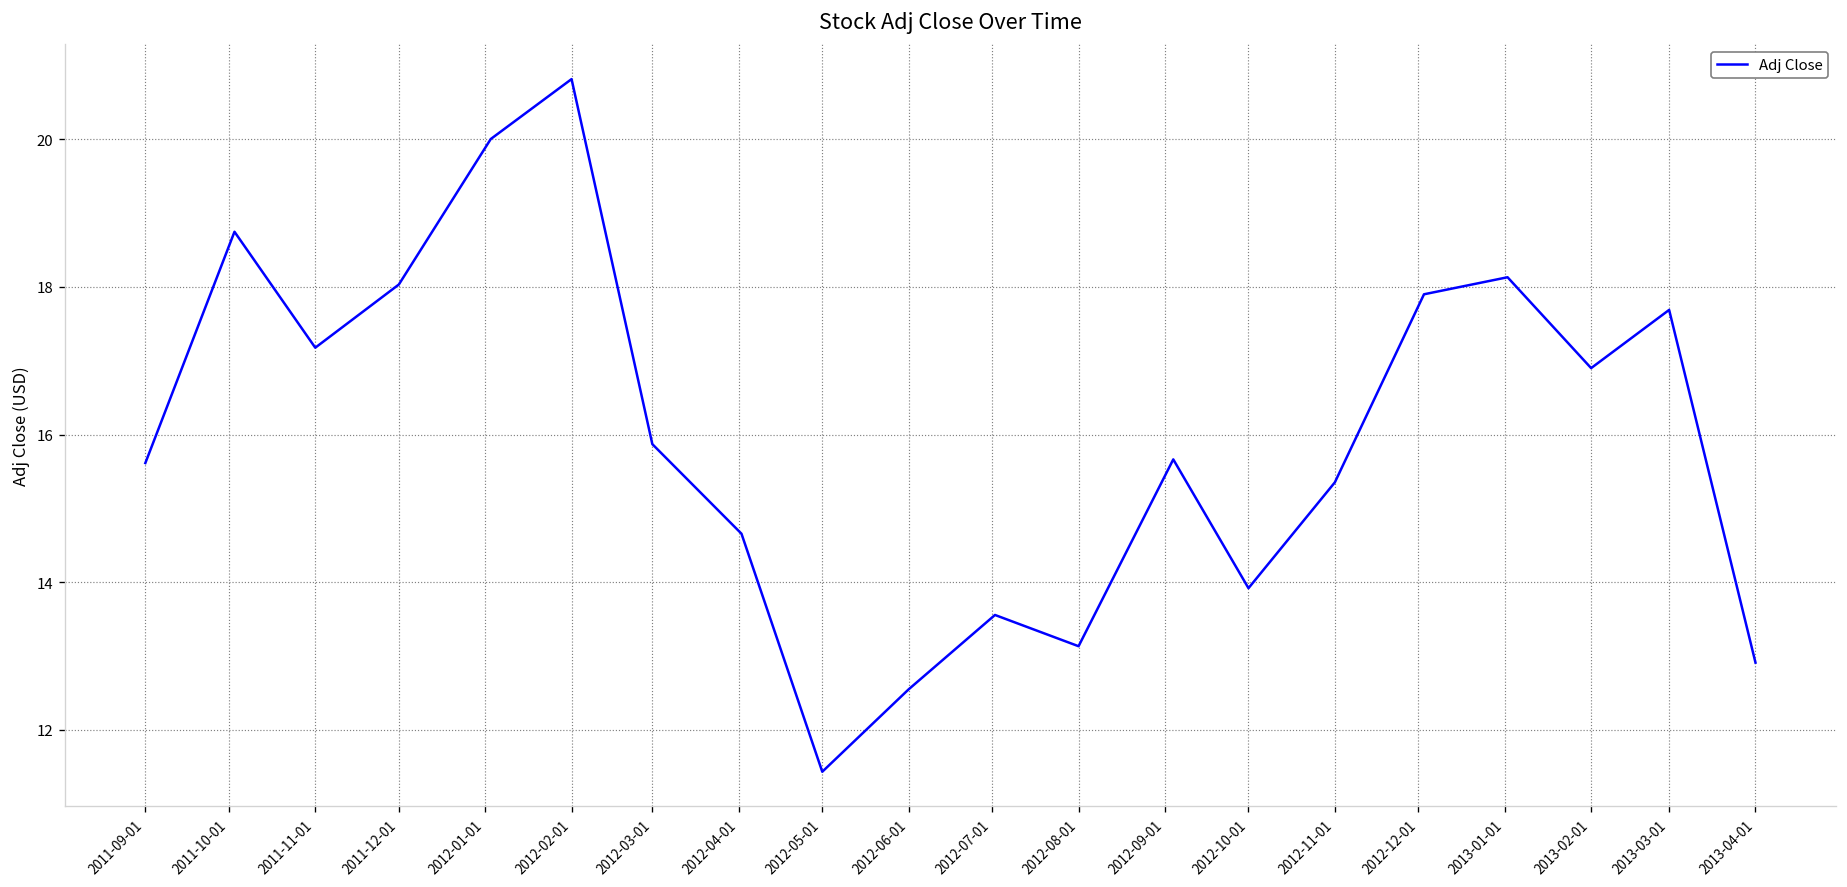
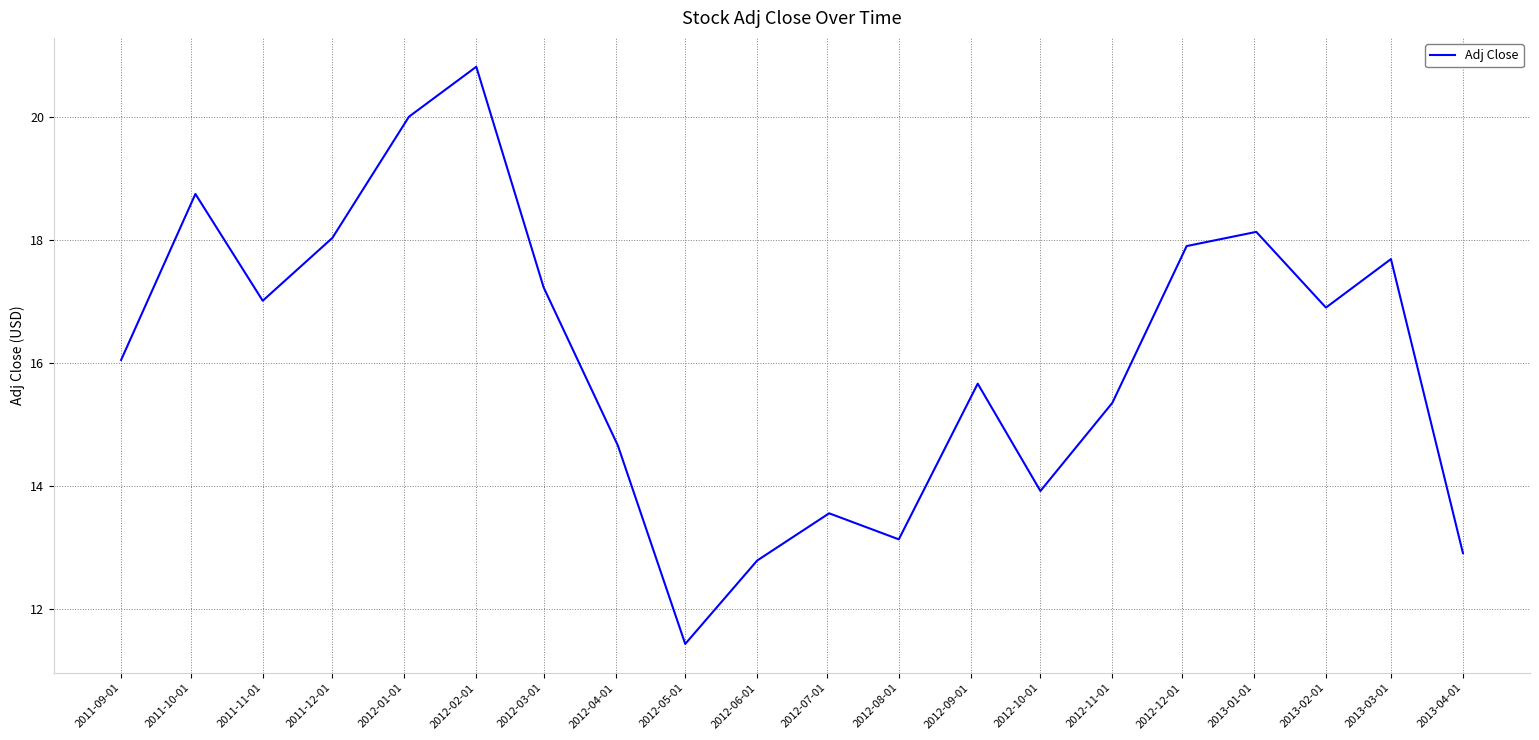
2011-09-01: 15.6 -> 16.0
2011-11-01: 17.2 -> 17.0
2012-03-01: 15.9 -> 17.2
2012-06-01: 12.5 -> 12.8
